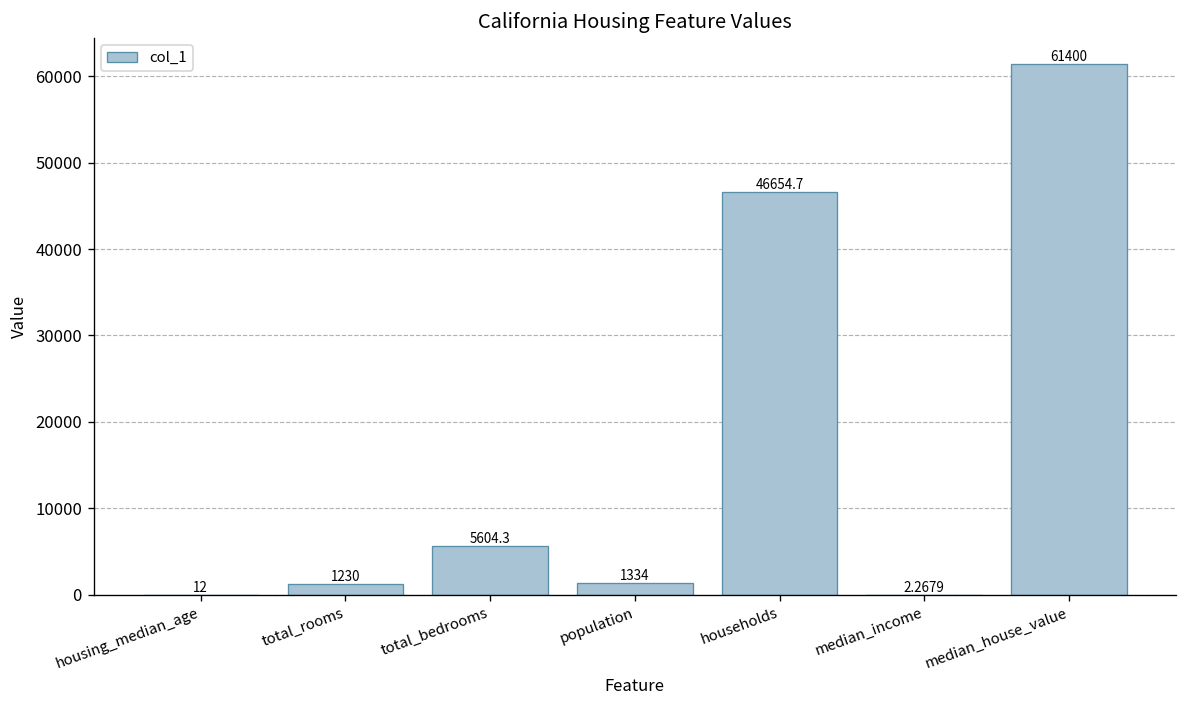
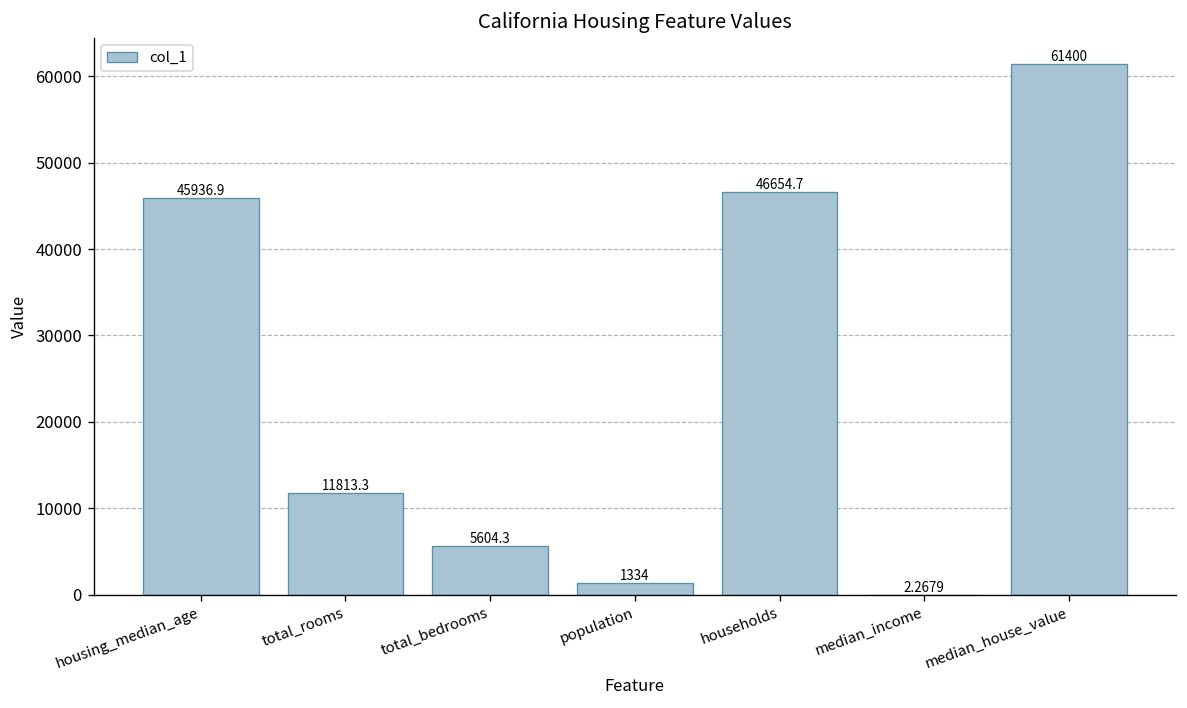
housing_median_age: 12 -> 45936.9
total_rooms: 1230 -> 11813.3
